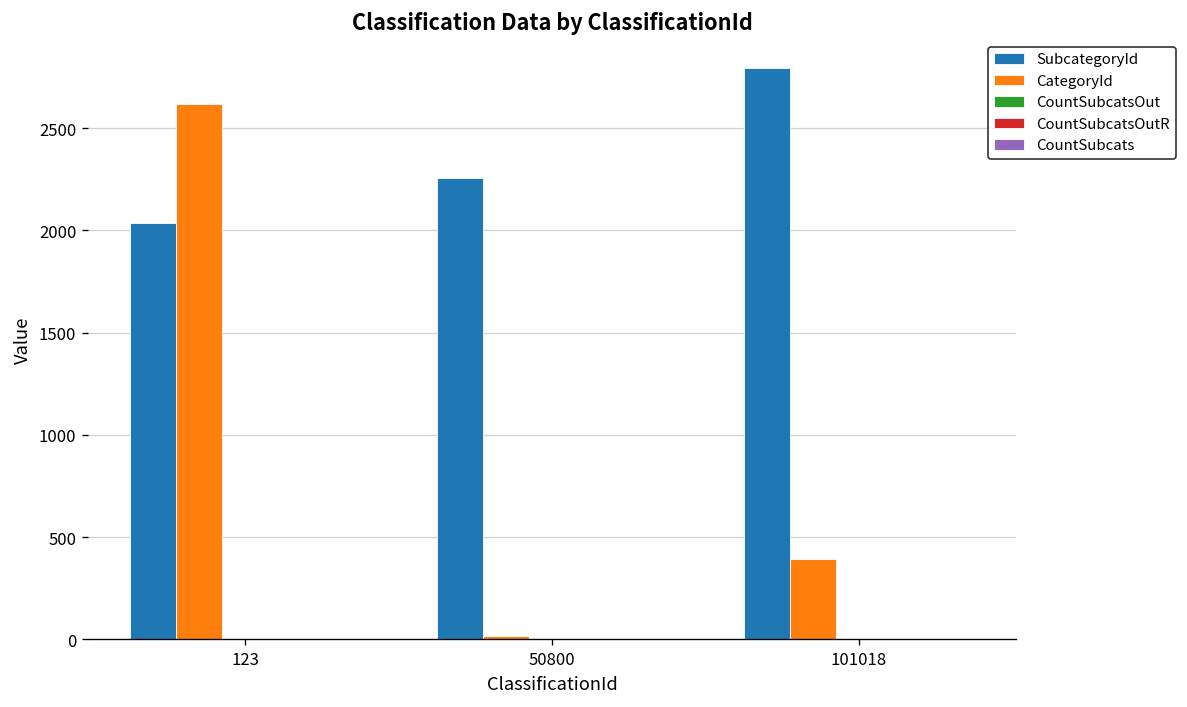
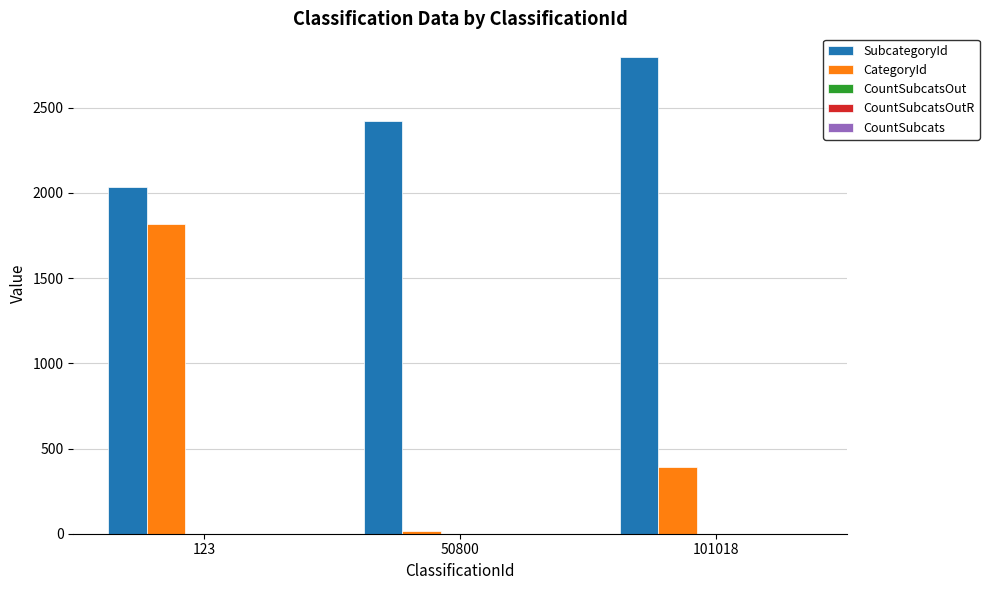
CategoryId, 123: 2620 -> 1820
SubcategoryId, 50800: 2260 -> 2420
